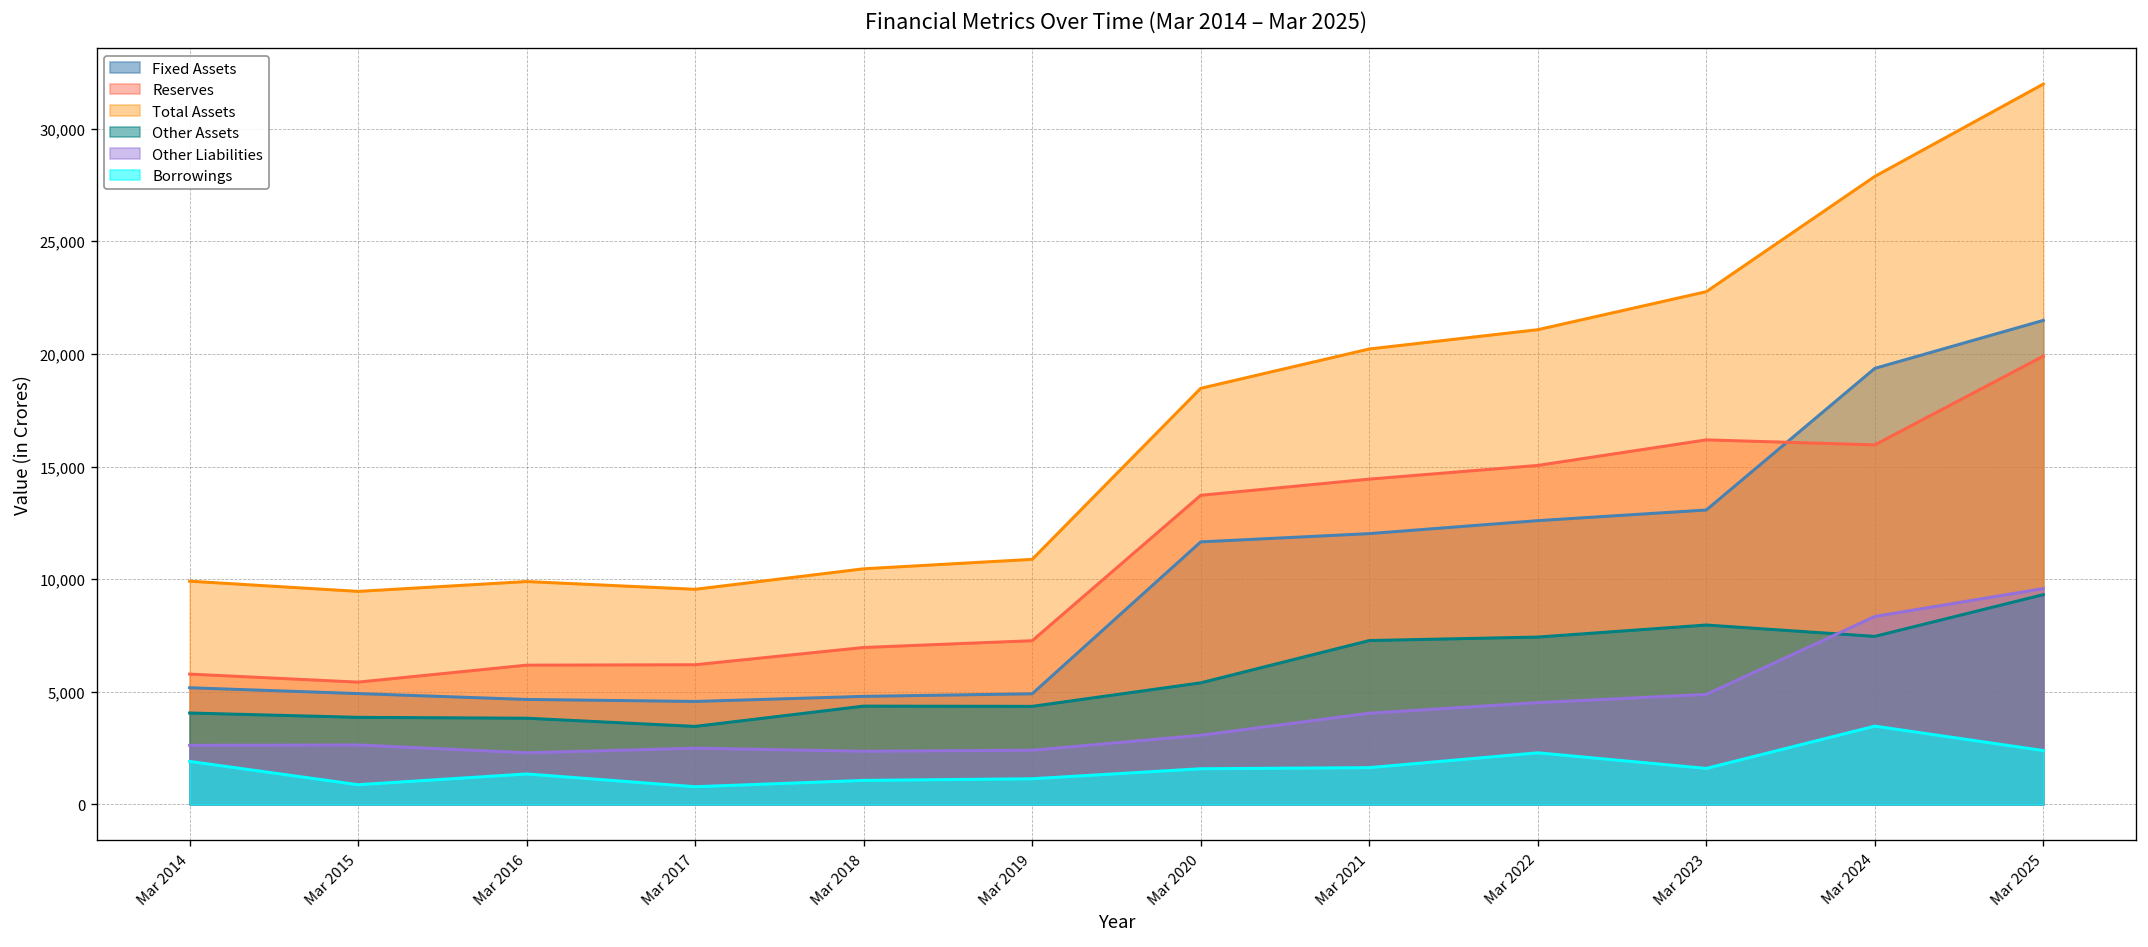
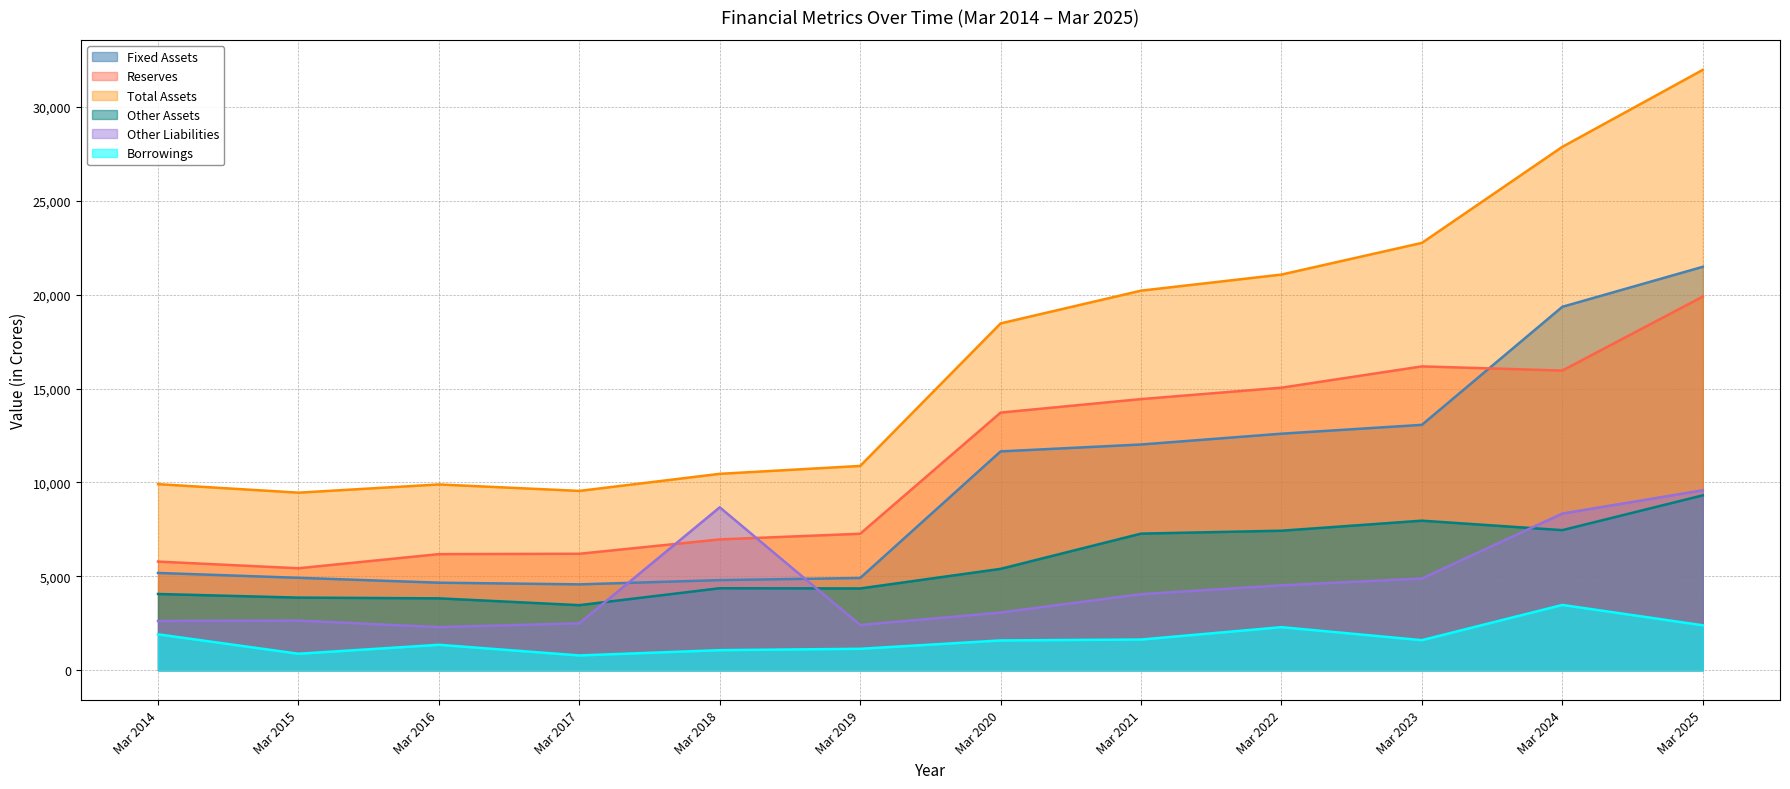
Other Liabilities, Mar 2018: 2,400 -> 8,700
